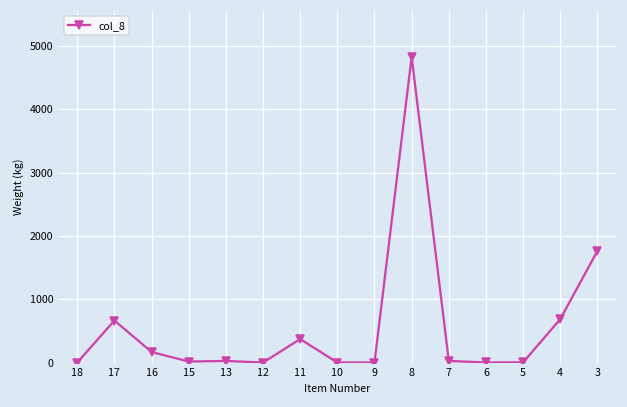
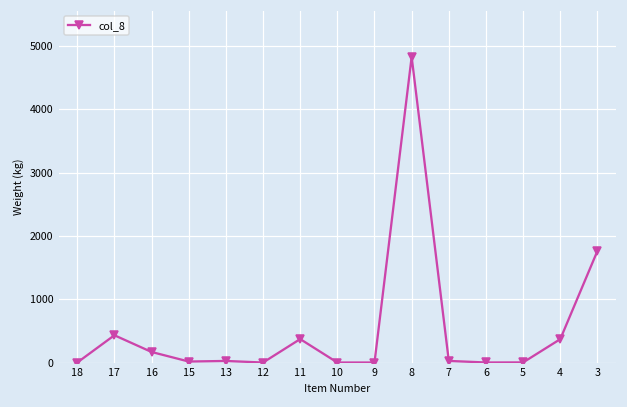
17: 700 -> 400
4: 700 -> 400
